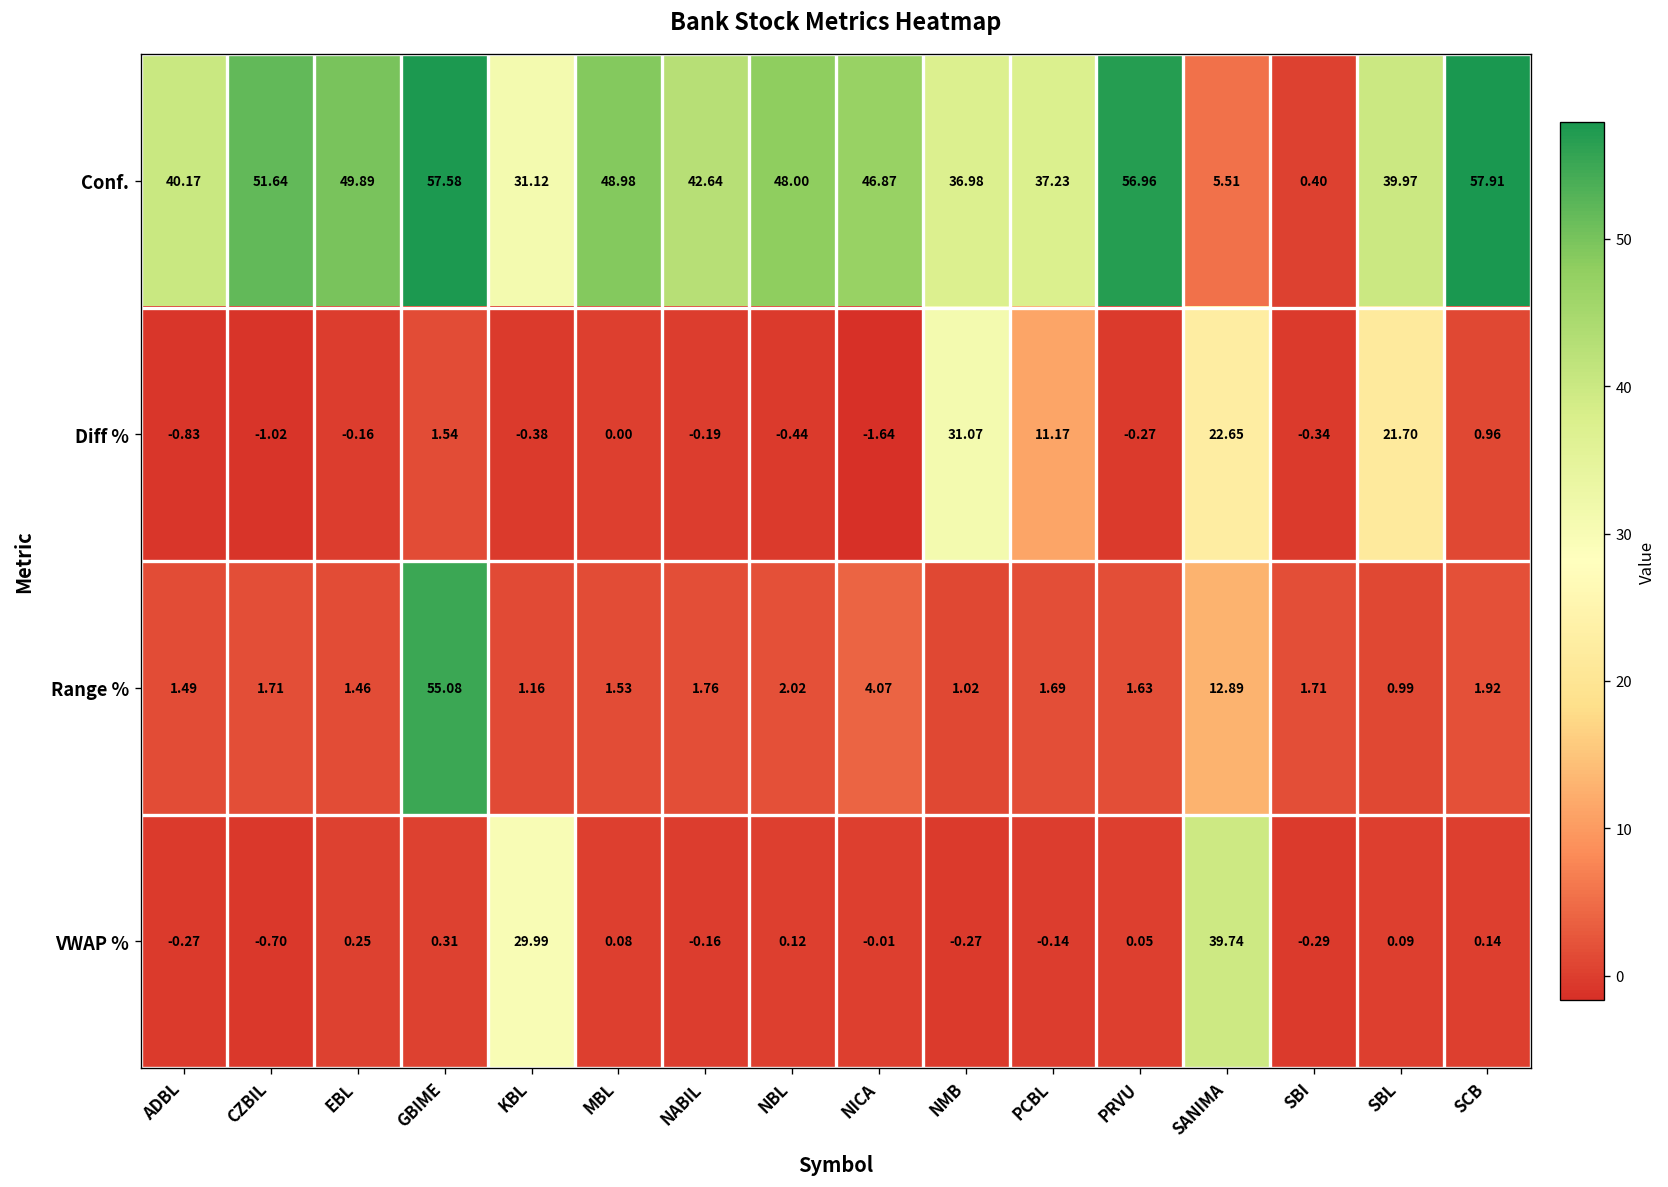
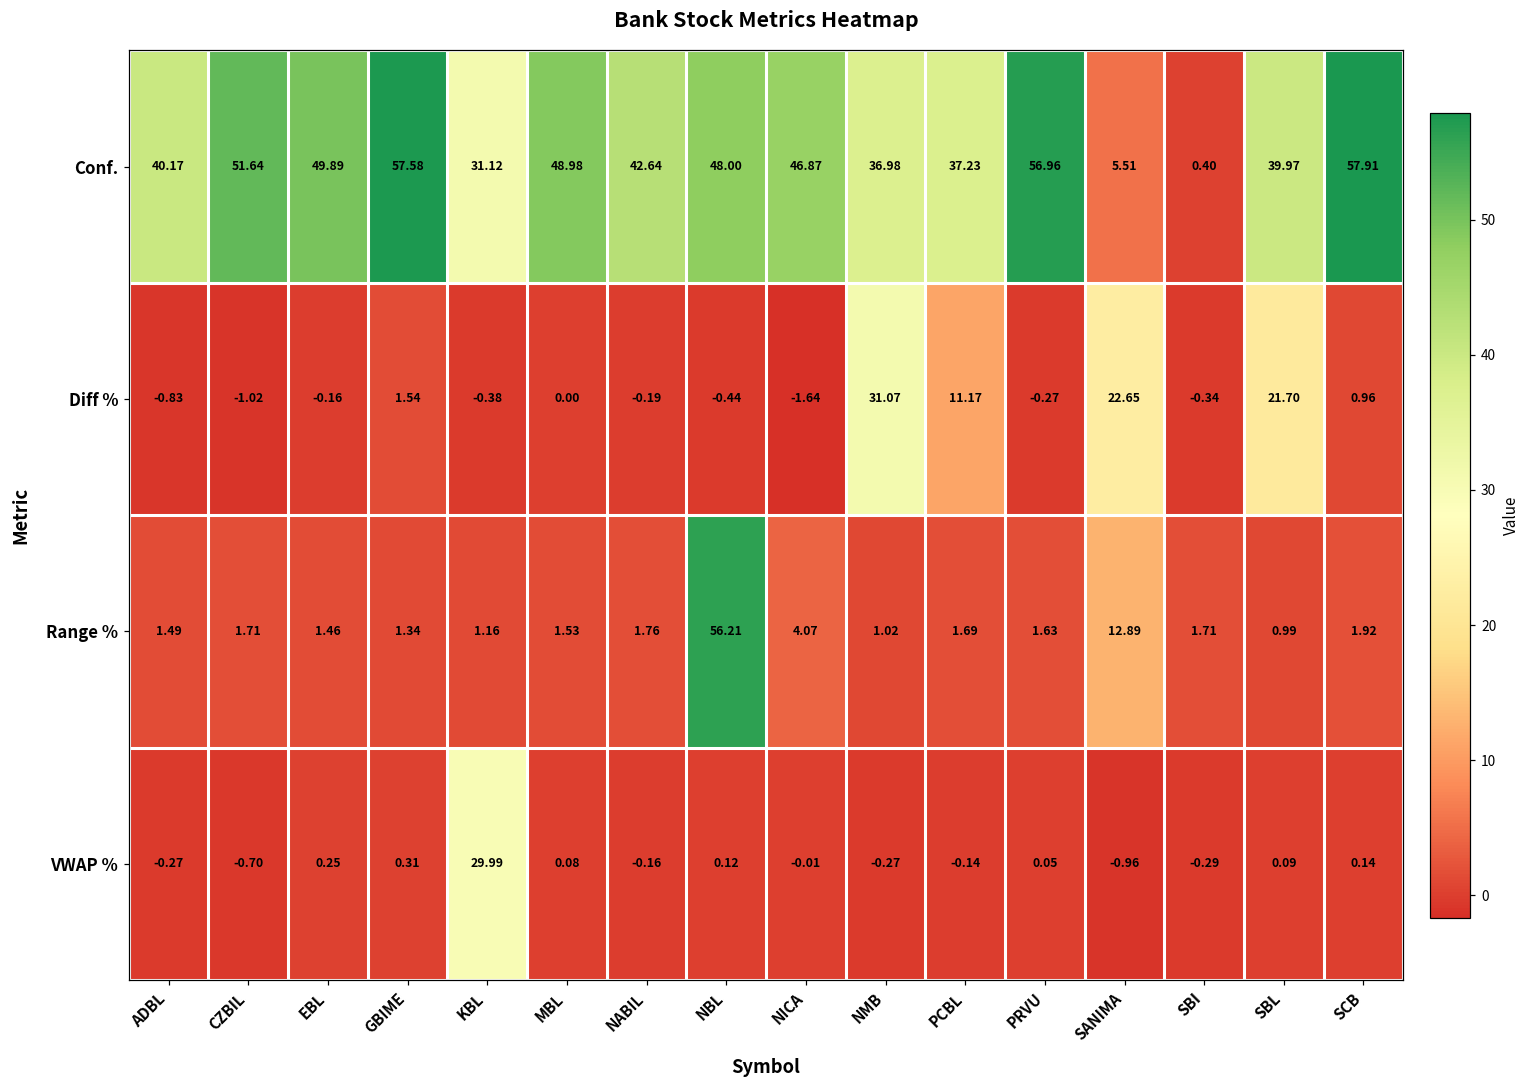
Range %, GBIME: 55.08 -> 1.34
Range %, NBL: 2.02 -> 56.21
VWAP %, SANIMA: 39.74 -> -0.96
